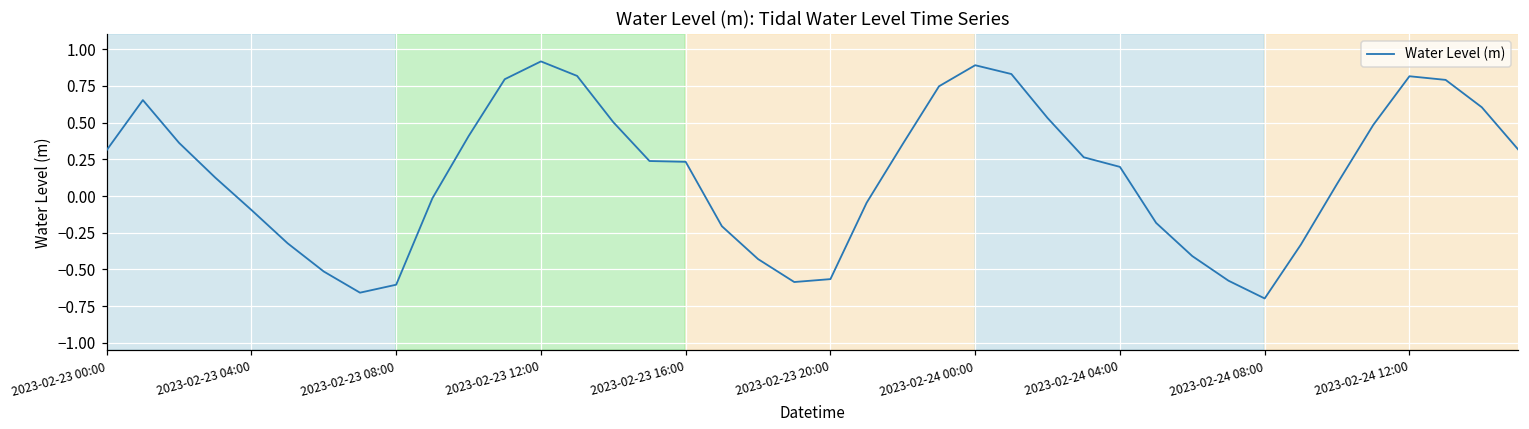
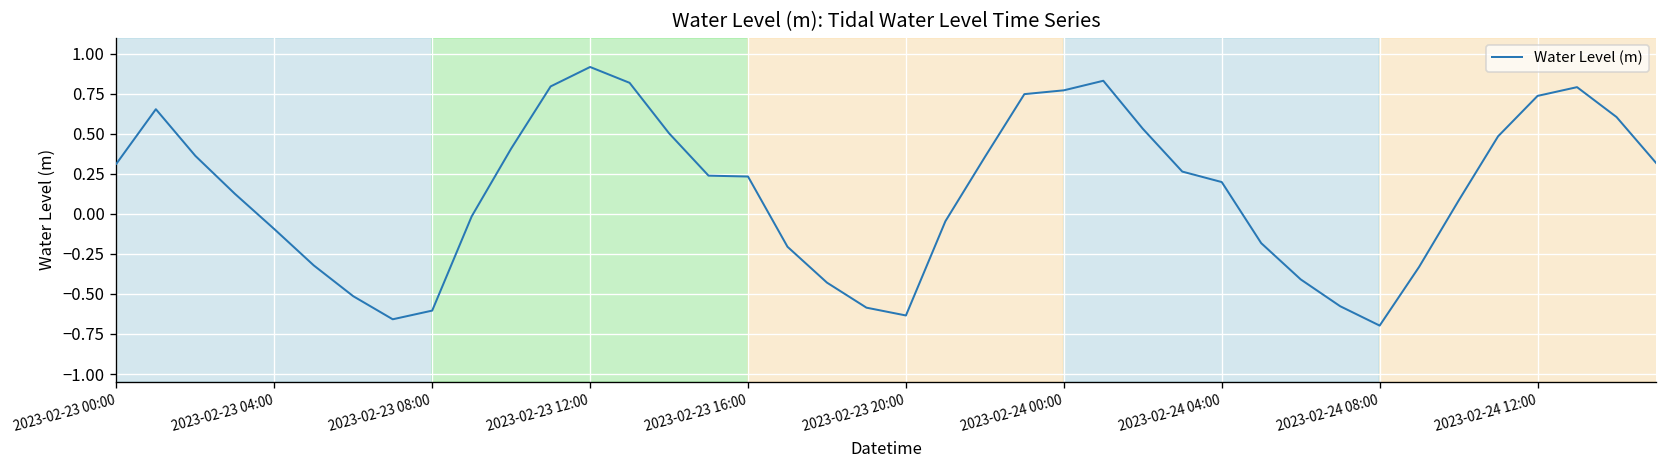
2023-02-23 20:00: -0.57 -> -0.63
2023-02-24 00:00: 0.89 -> 0.77
2023-02-24 12:00: 0.82 -> 0.74
